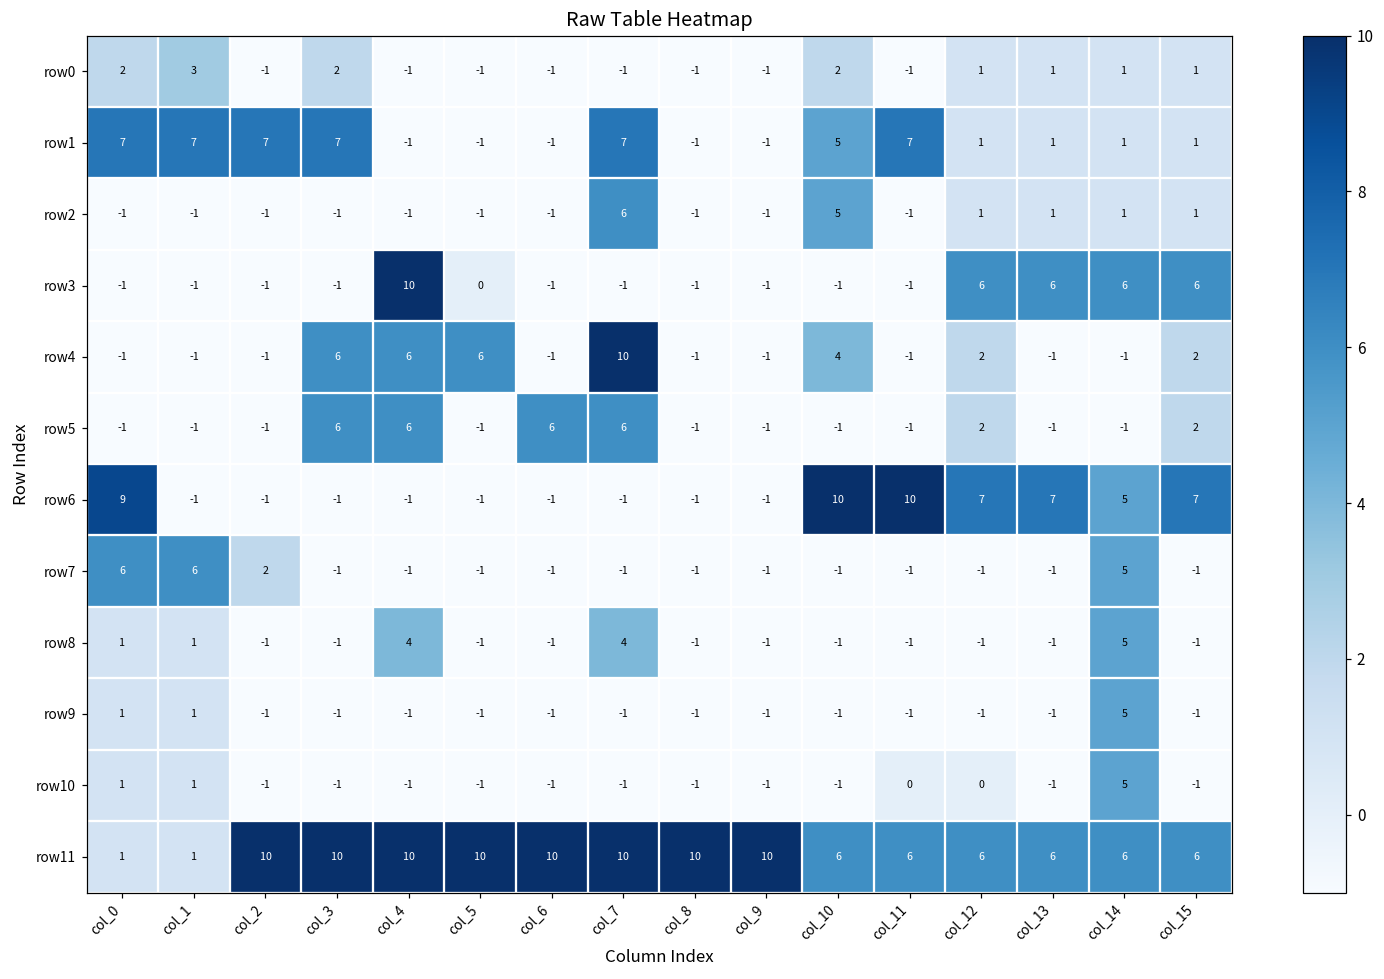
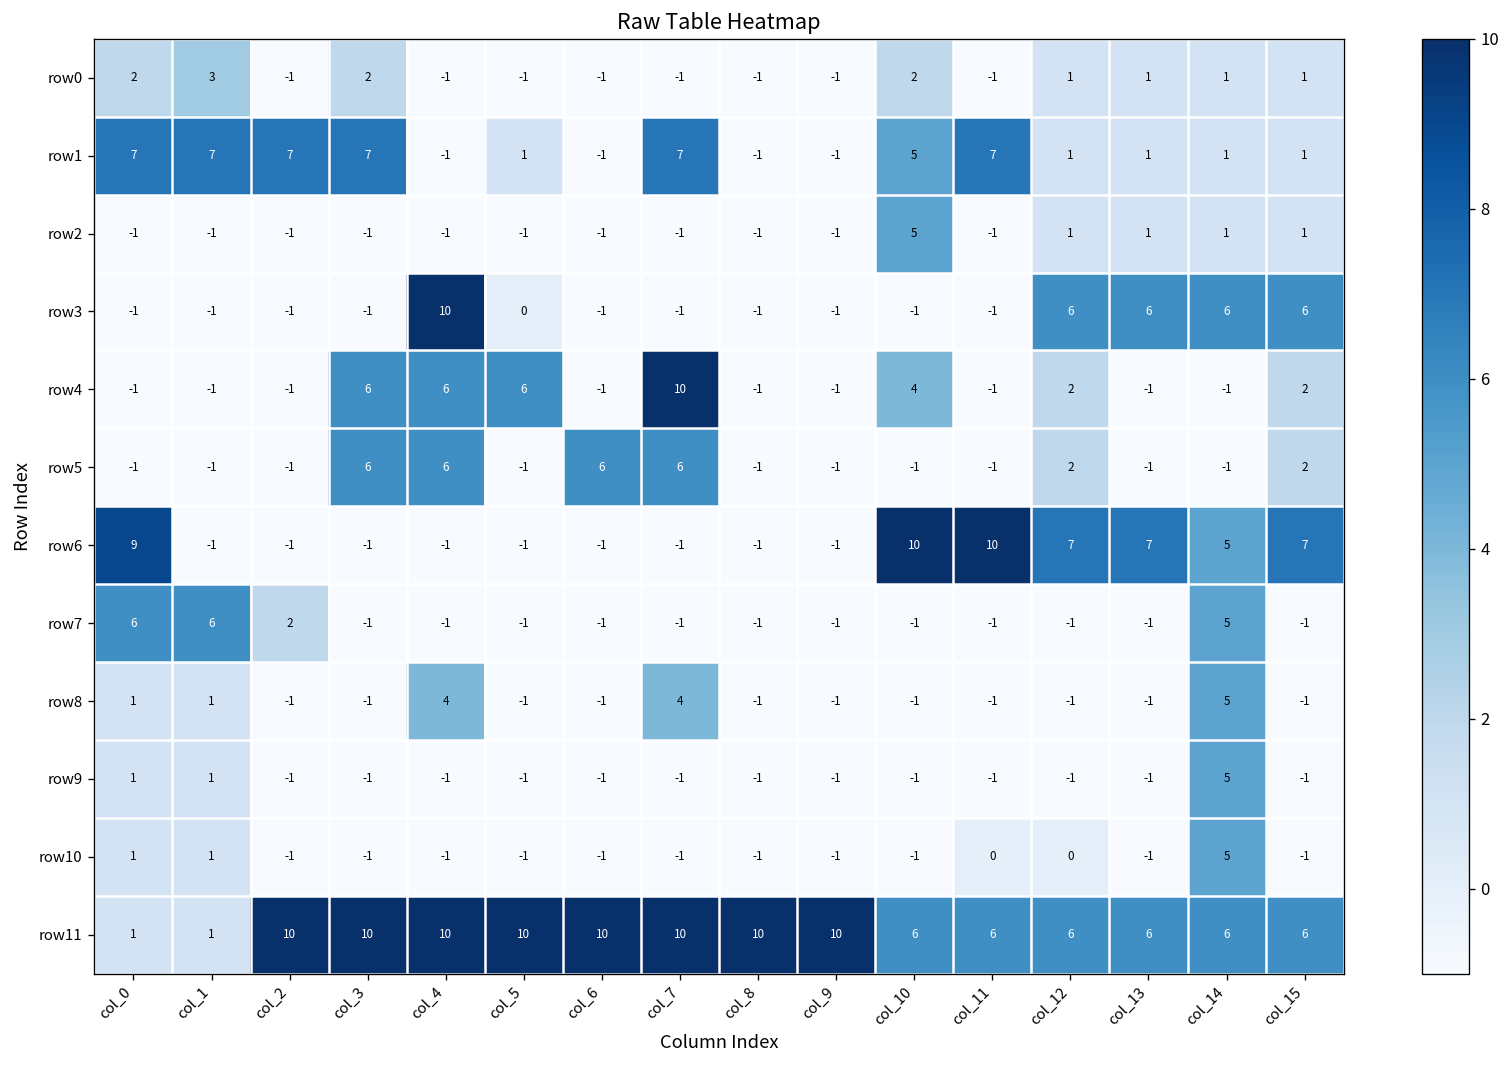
row1, col_5: -1 -> 1
row2, col_7: 6 -> -1
